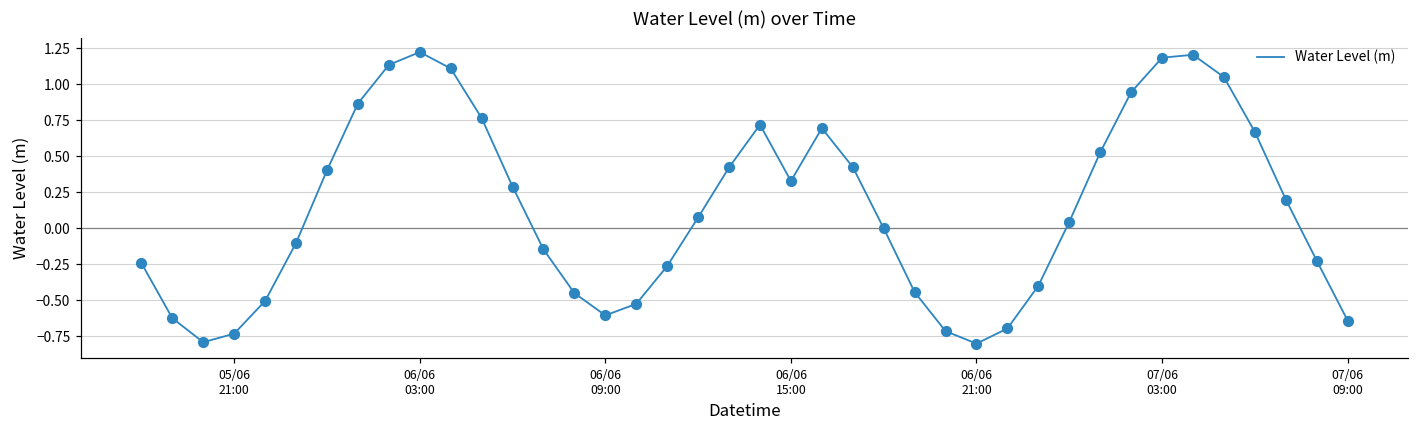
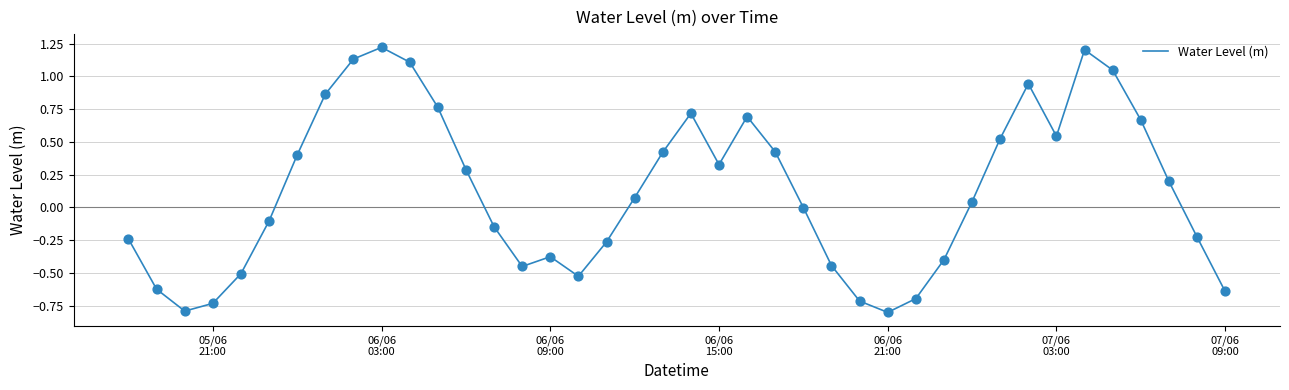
06/06 09:00: -0.61 -> -0.38
07/06 03:00: 1.18 -> 0.54
